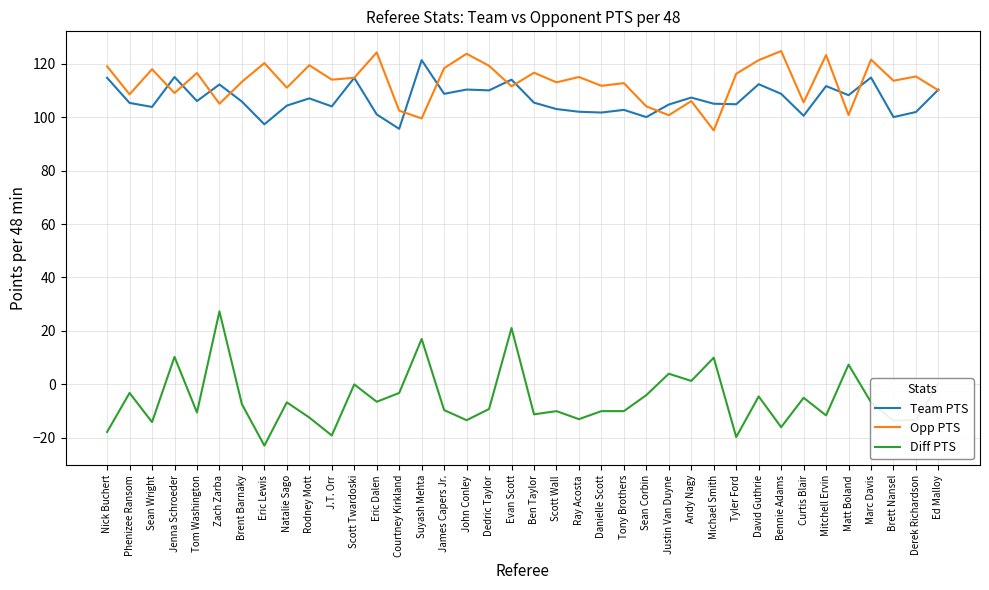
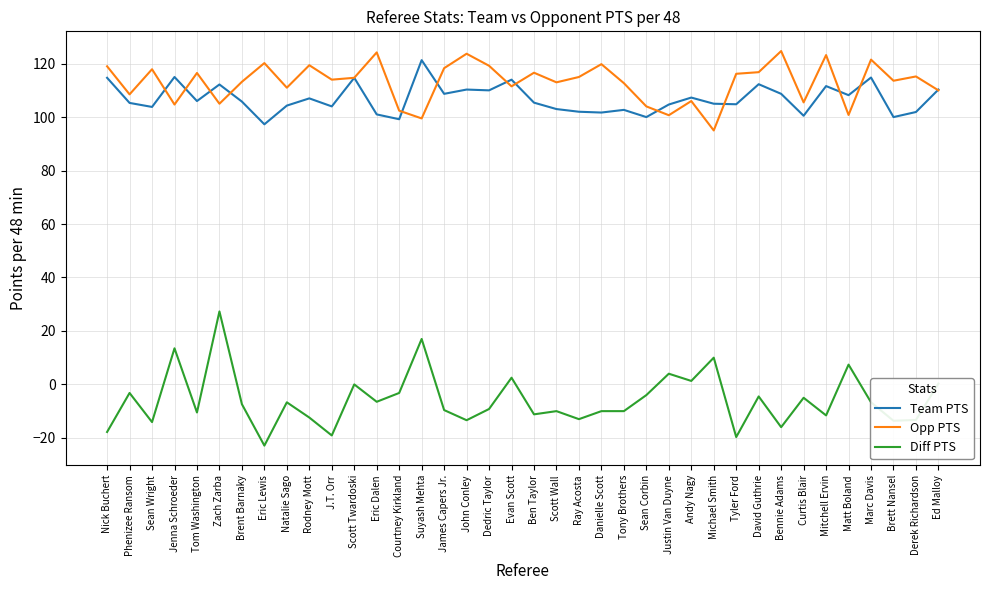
Opp PTS, Jenna Schroeder: 109 -> 105
Diff PTS, Jenna Schroeder: 10 -> 14
Team PTS, Courtney Kirkland: 96 -> 99
Diff PTS, Evan Scott: 21 -> 3
Opp PTS, Danielle Scott: 112 -> 120
Opp PTS, David Guthrie: 121 -> 117
